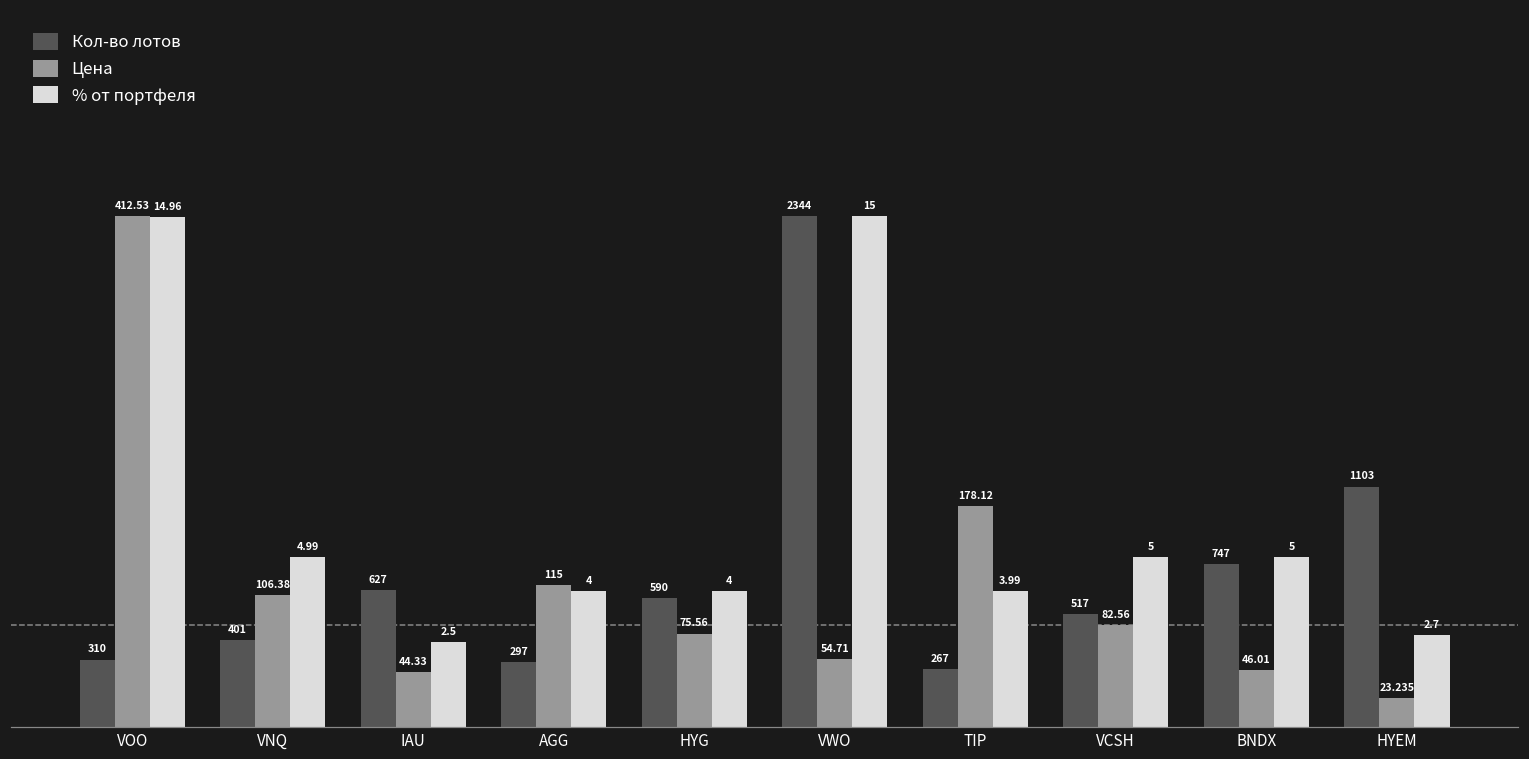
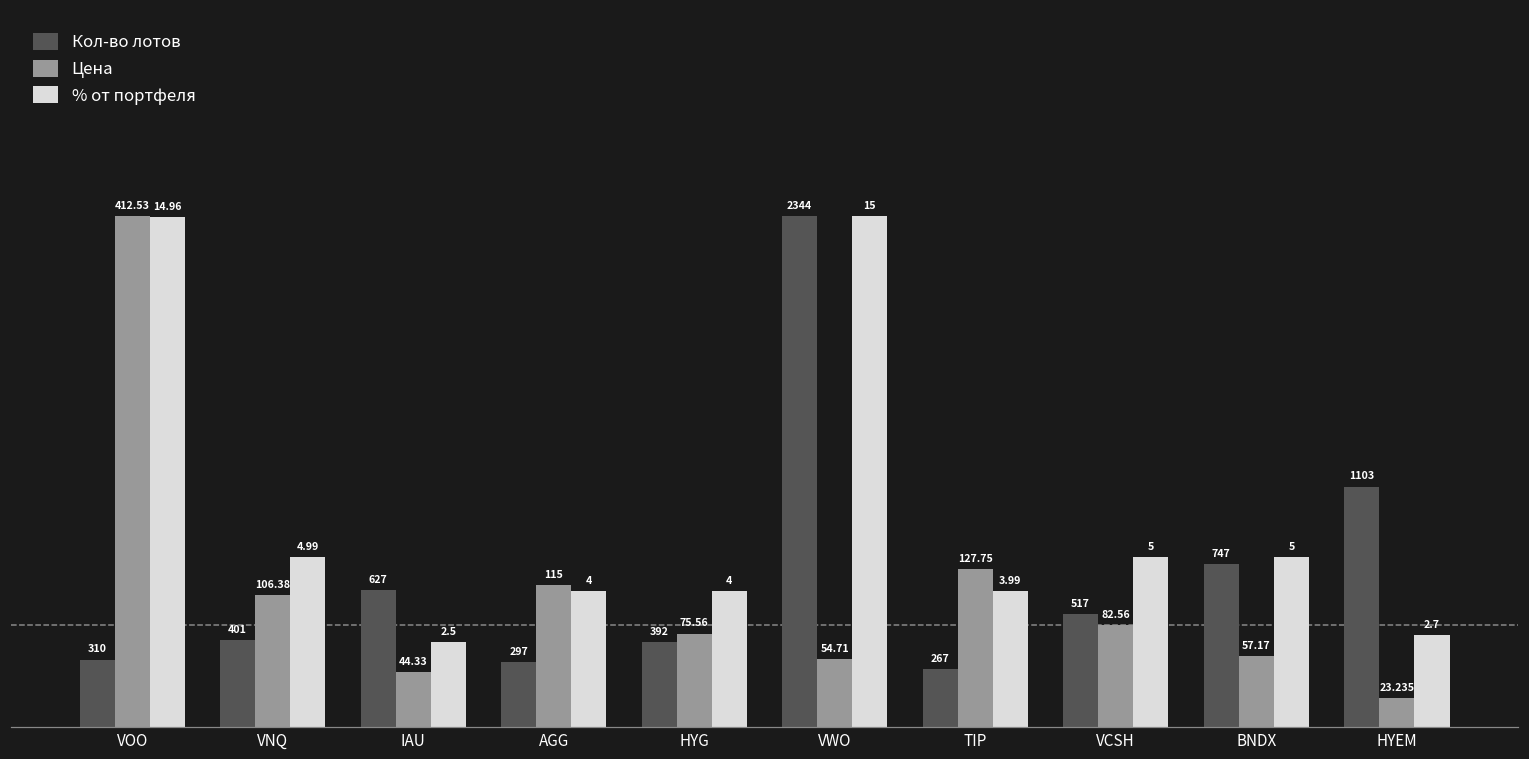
Кол-во лотов, HYG: 590 -> 392
Цена, TIP: 178.12 -> 127.75
Цена, BNDX: 46.01 -> 57.17
